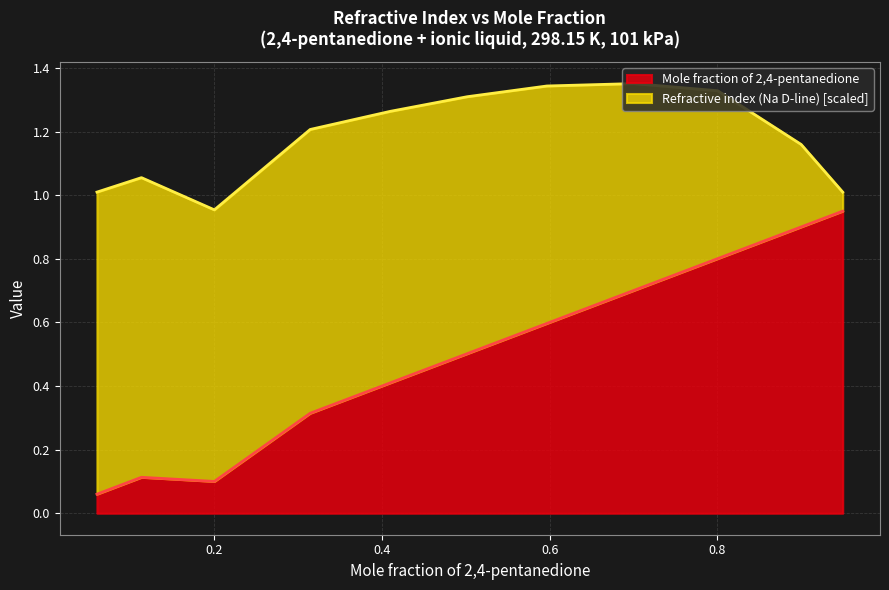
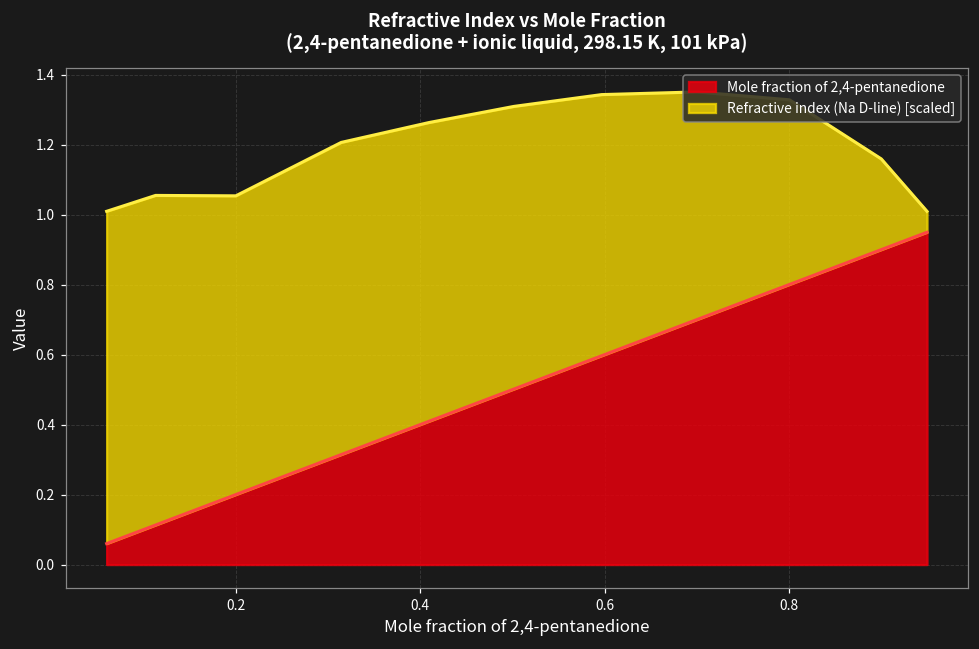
Mole fraction of 2,4-pentanedione, 0.2: 0.1 -> 0.2
